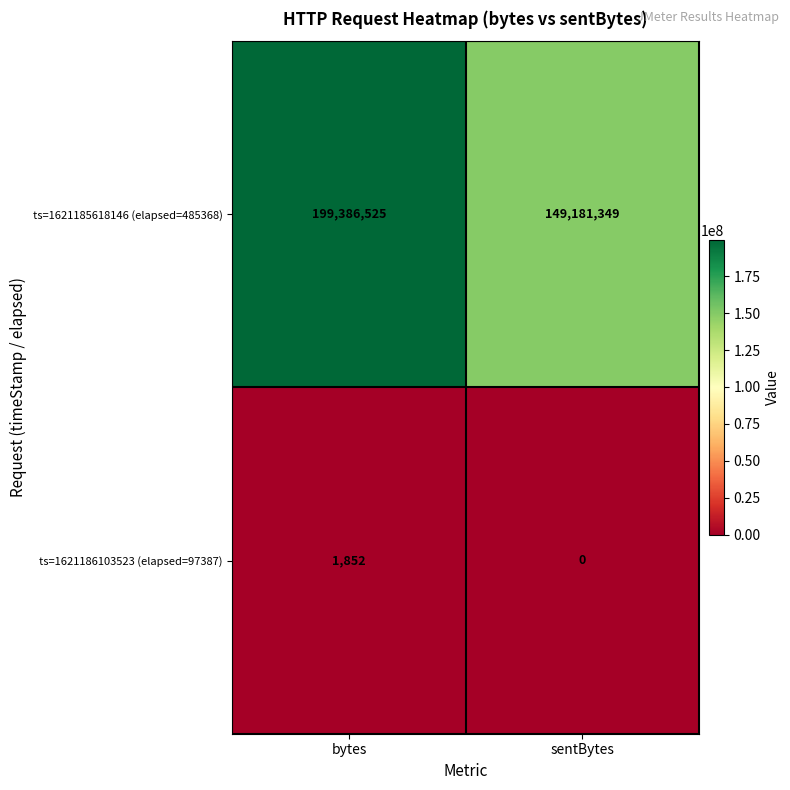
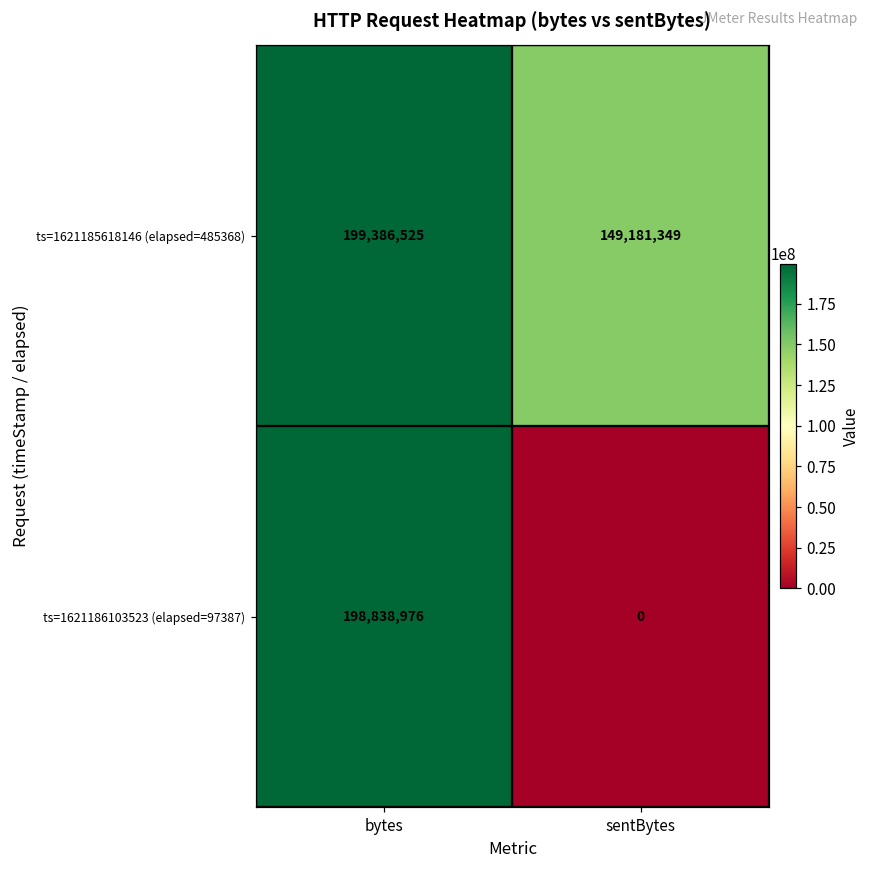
ts=1621186103523 (elapsed=97387), bytes: 1,852 -> 198,838,976
